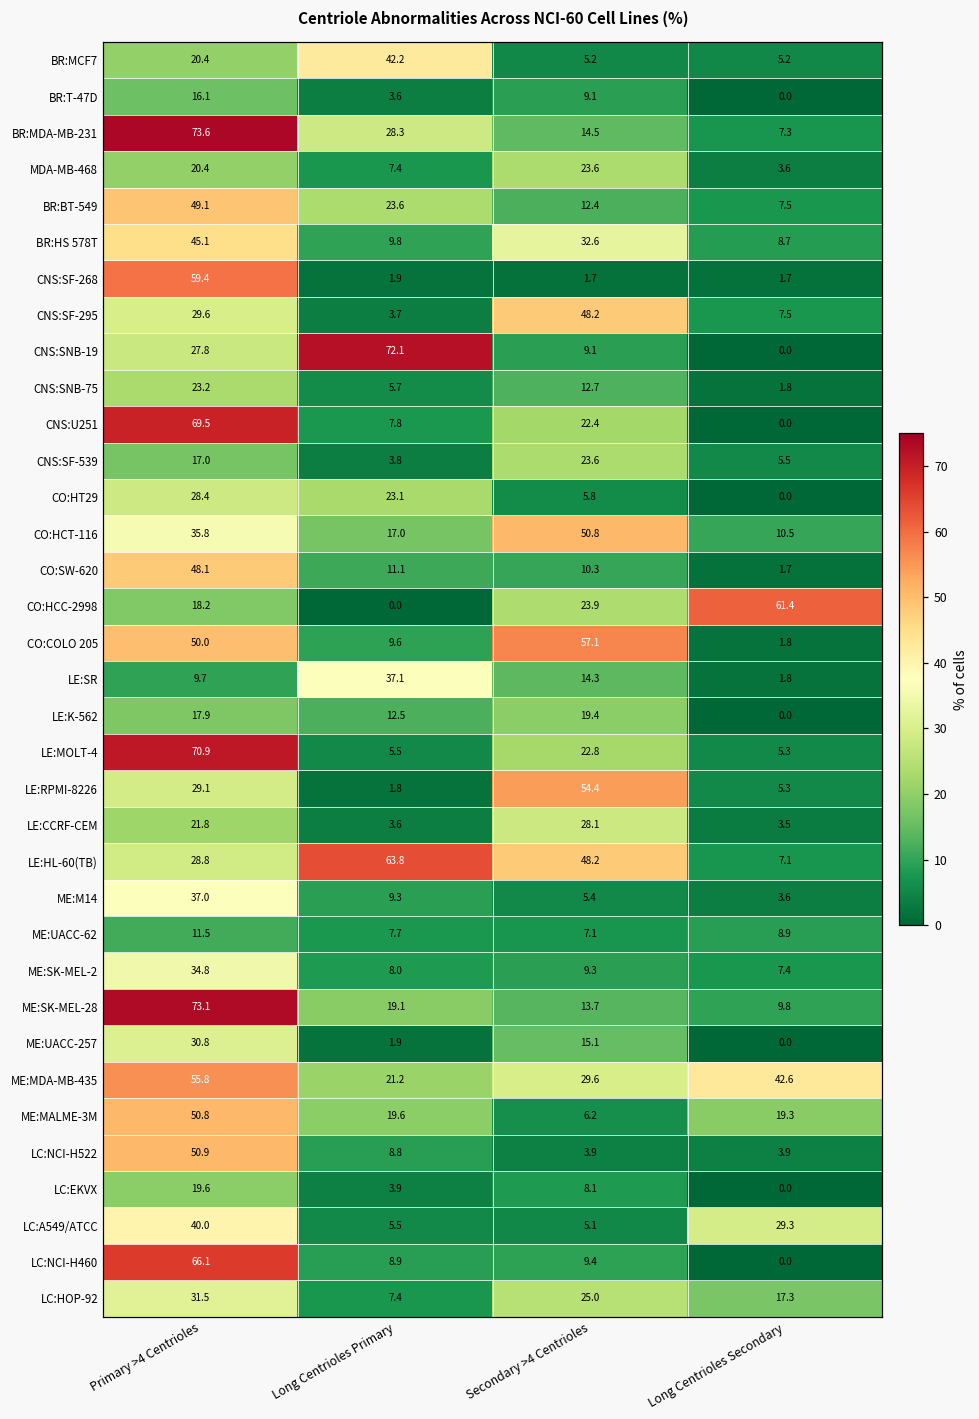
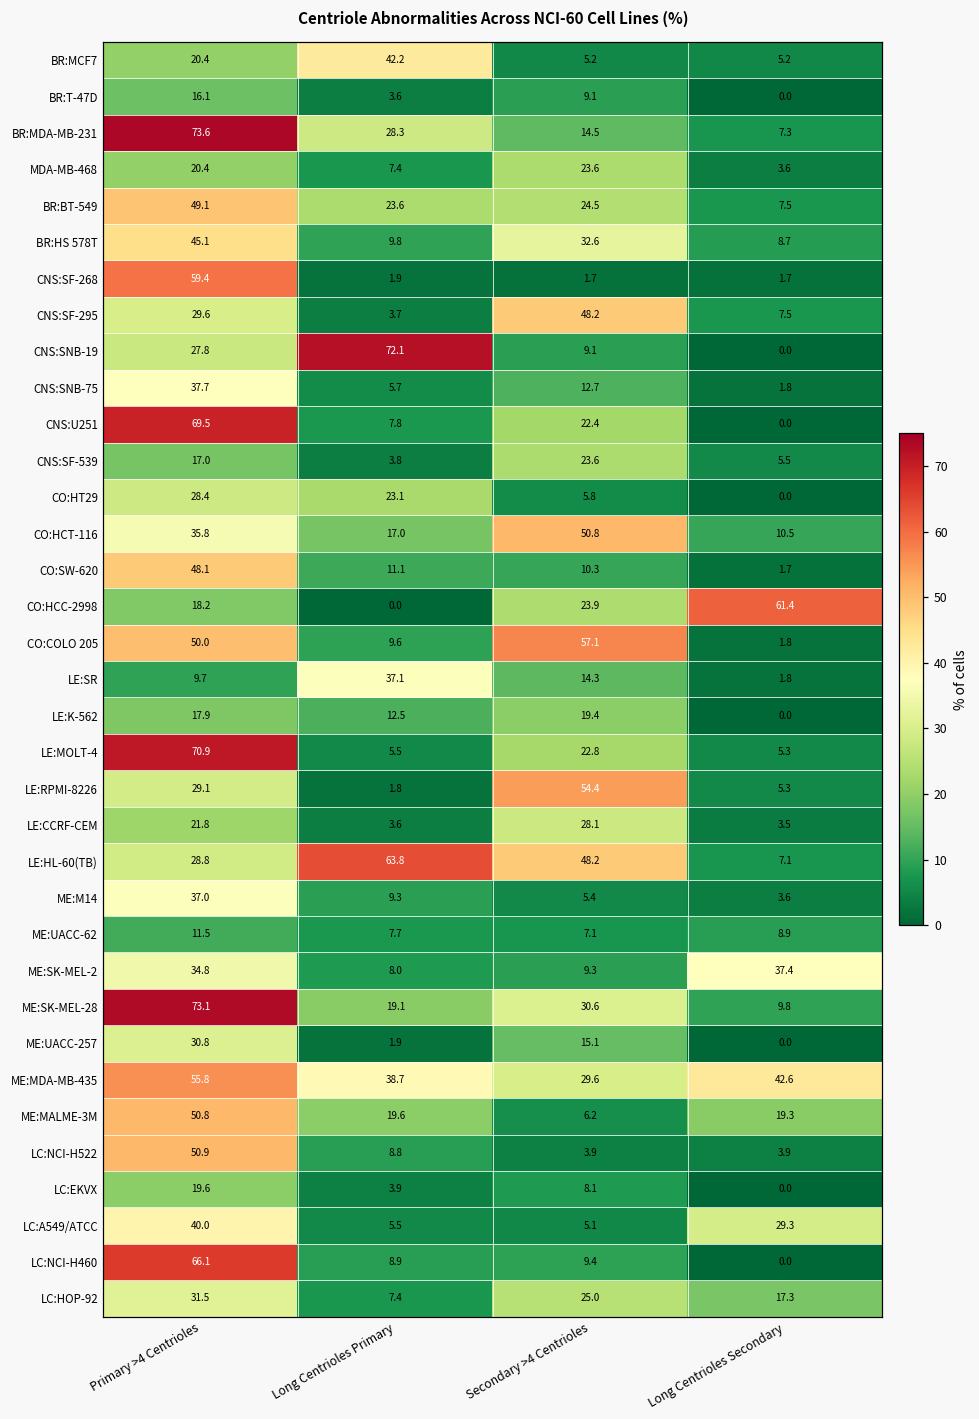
BR:BT-549, Secondary >4 Centrioles: 12.4 -> 24.5
CNS:SNB-75, Primary >4 Centrioles: 23.2 -> 37.7
ME:SK-MEL-2, Long Centrioles Secondary: 7.4 -> 37.4
ME:SK-MEL-28, Secondary >4 Centrioles: 13.7 -> 30.6
ME:MDA-MB-435, Long Centrioles Primary: 21.2 -> 38.7
